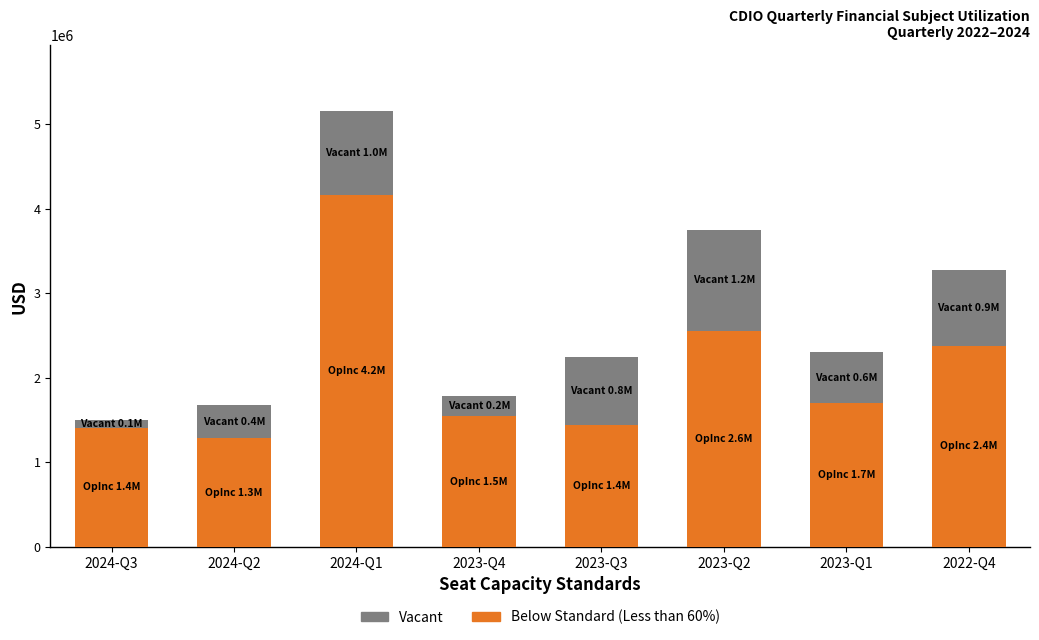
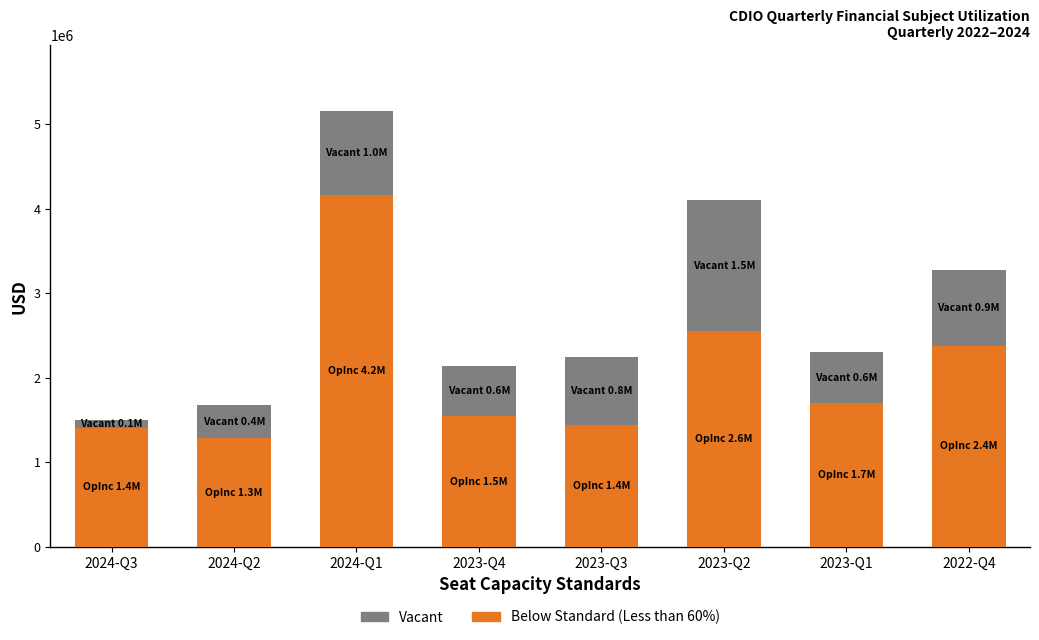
Vacant, 2023-Q4: 0.2M -> 0.6M
Vacant, 2023-Q2: 1.2M -> 1.5M
